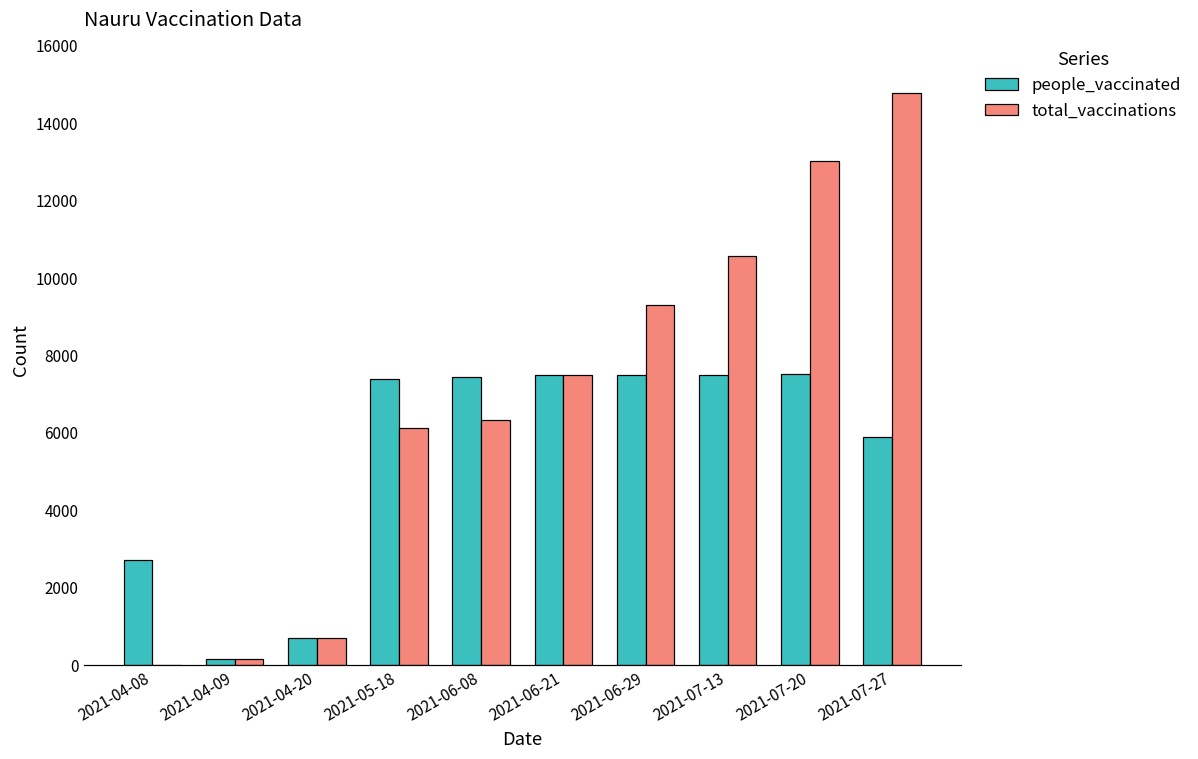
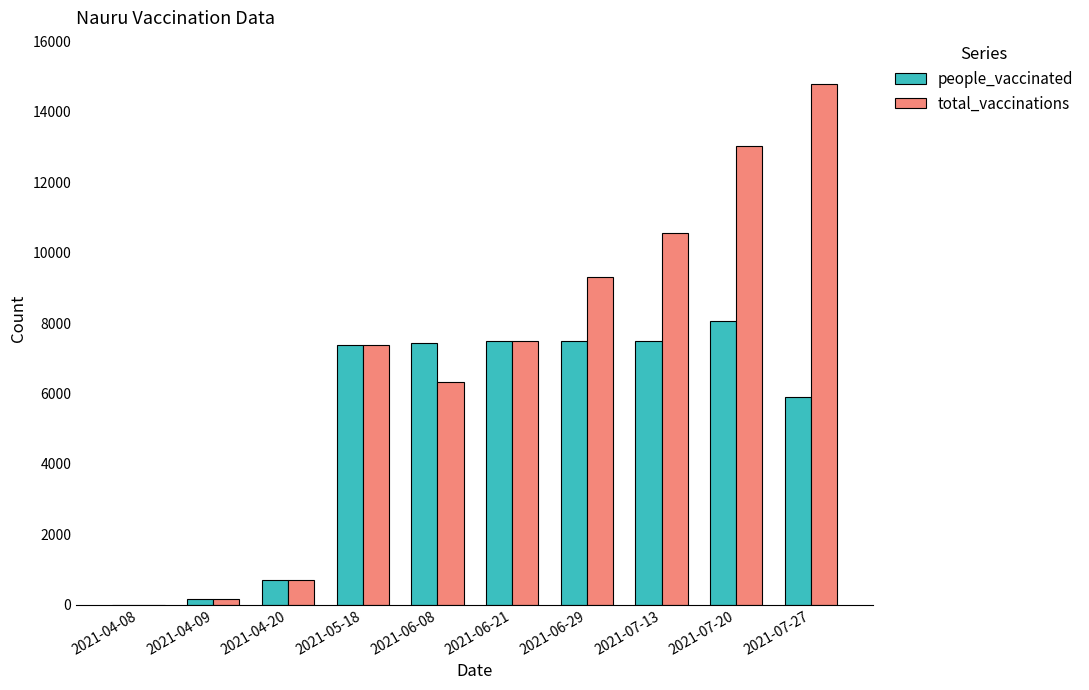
people_vaccinated, 2021-04-08: 2700 -> 0
total_vaccinations, 2021-05-18: 6100 -> 7400
people_vaccinated, 2021-07-20: 7500 -> 8100
